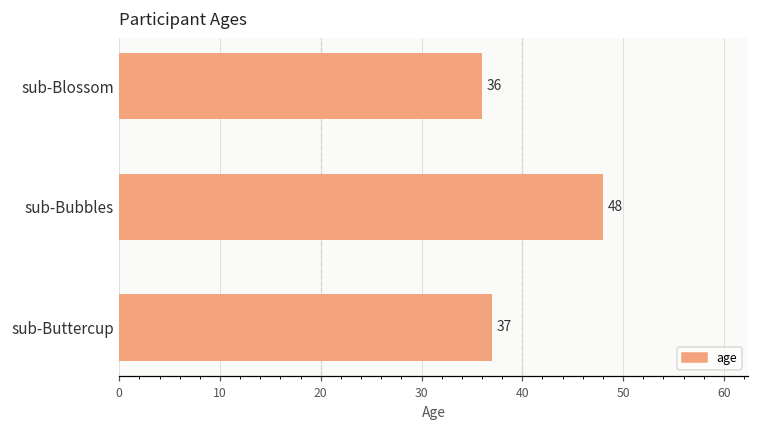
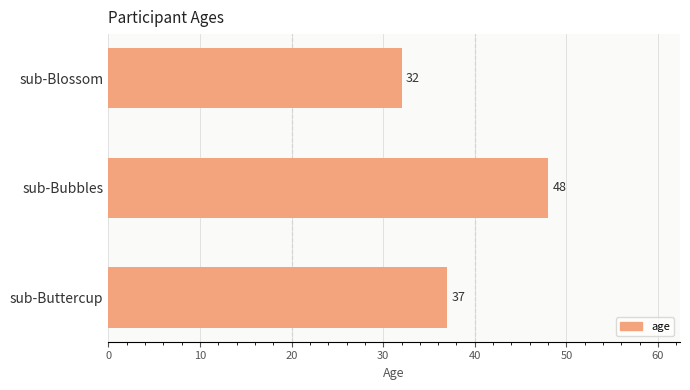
sub-Blossom: 36 -> 32
